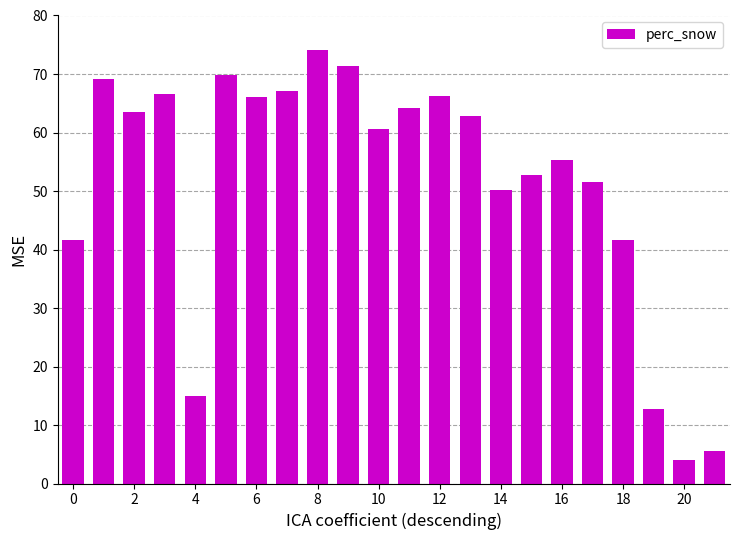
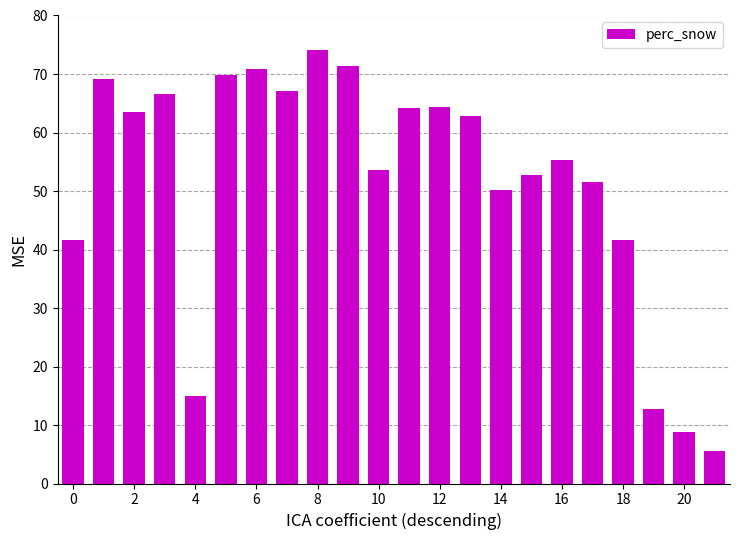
6: 66 -> 71
10: 61 -> 54
12: 66 -> 64
20: 4 -> 9
